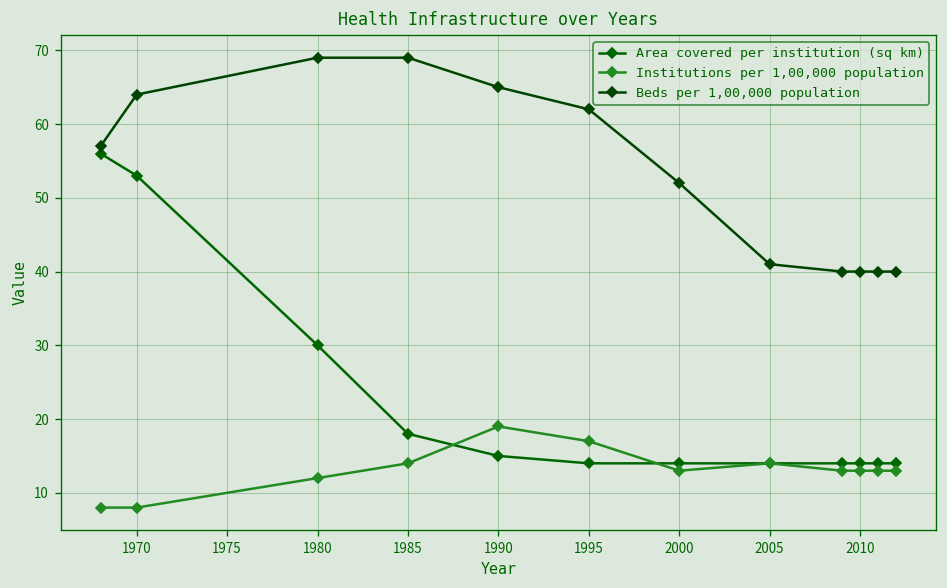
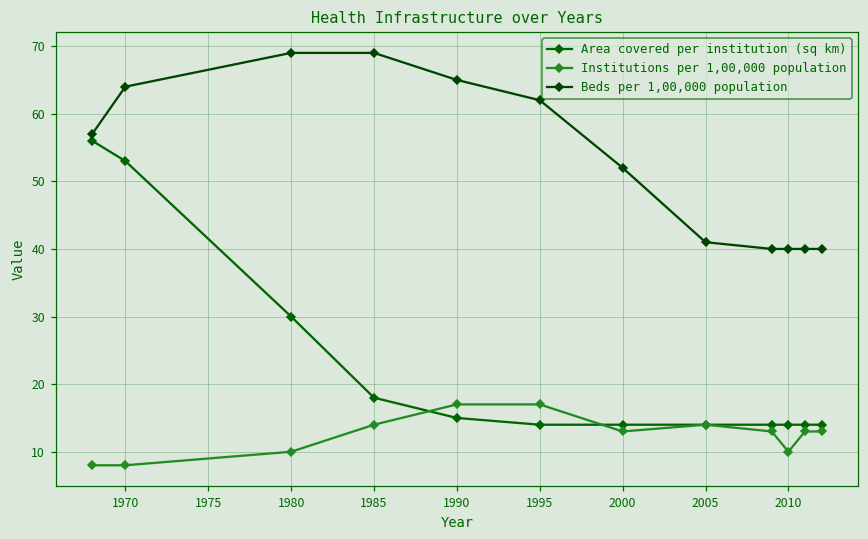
Institutions per 1,00,000 population, 1980: 12 -> 10
Institutions per 1,00,000 population, 1990: 19 -> 17
Institutions per 1,00,000 population, 2010: 13 -> 10
